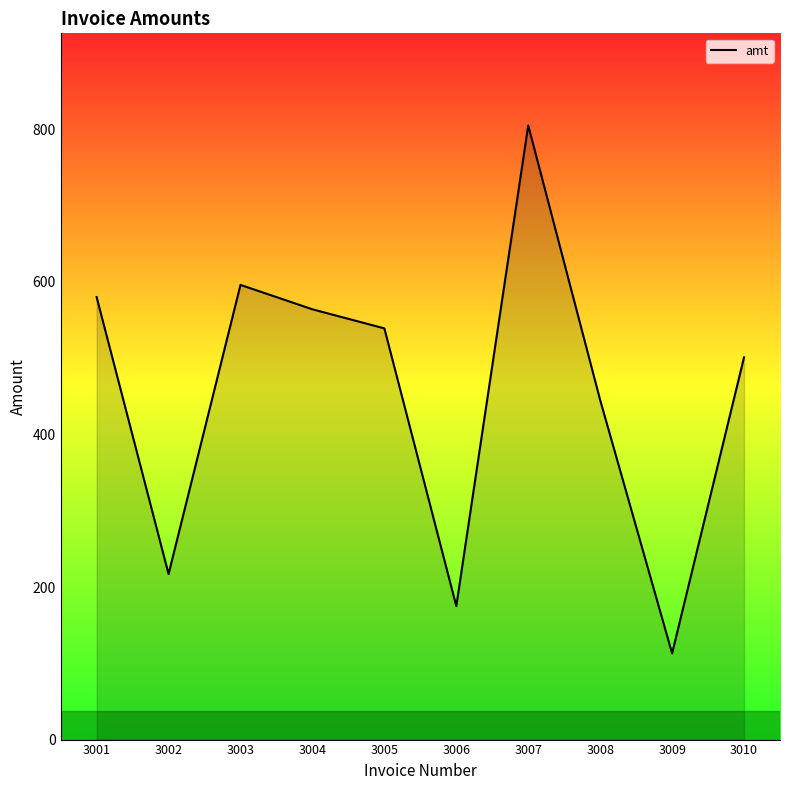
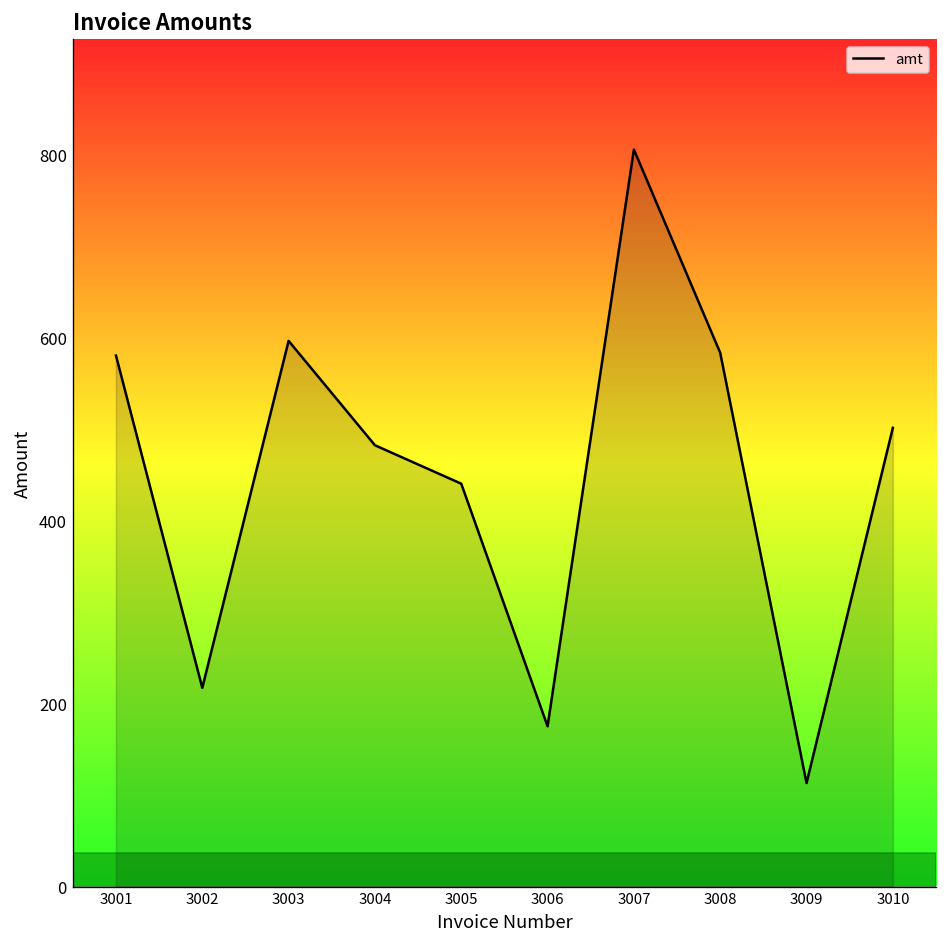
3004: 560 -> 480
3005: 540 -> 440
3008: 450 -> 580
